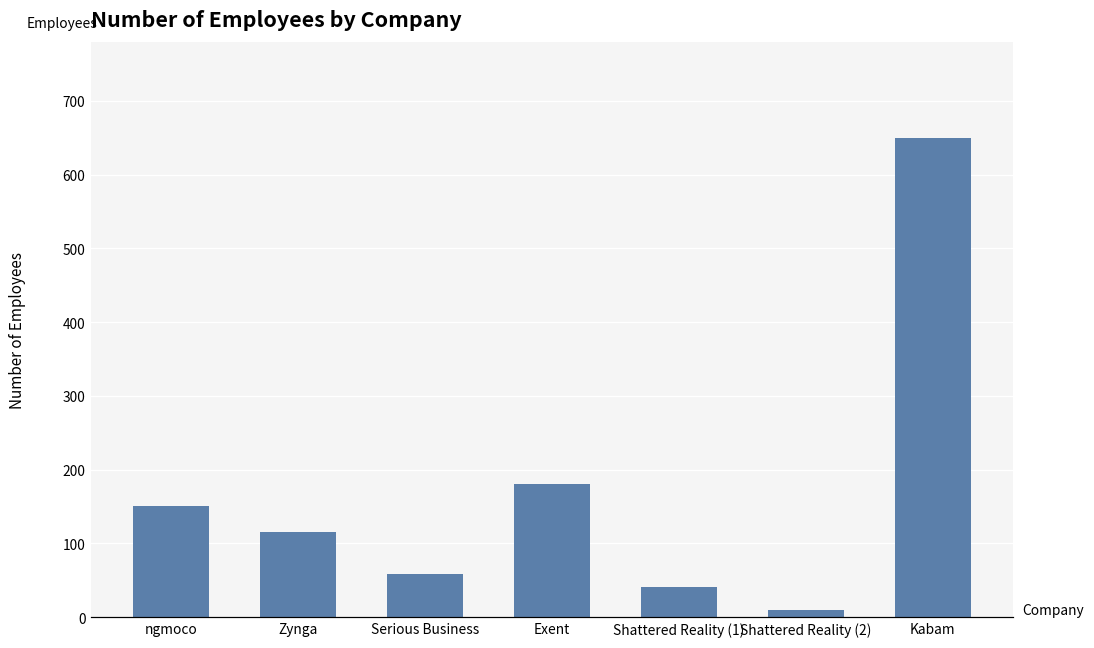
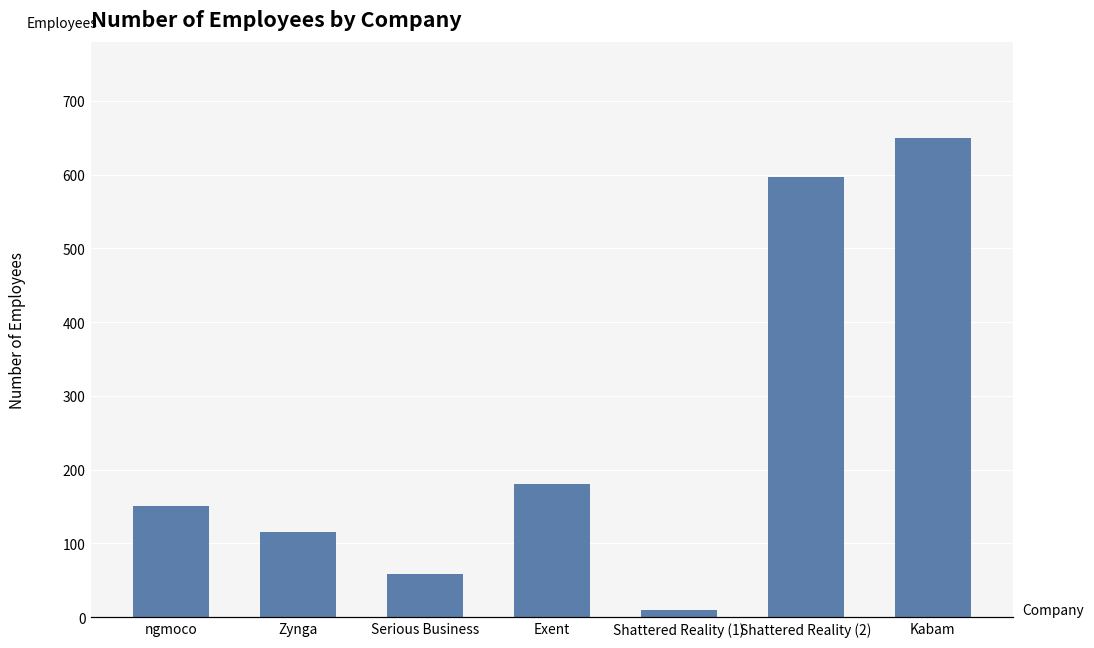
Shattered Reality (1): 40 -> 10
Shattered Reality (2): 10 -> 600
